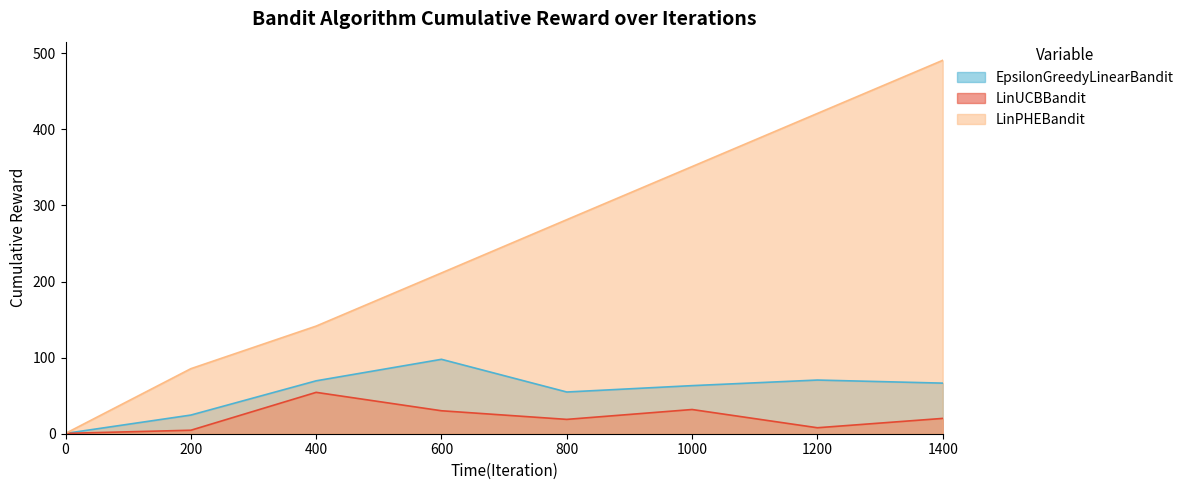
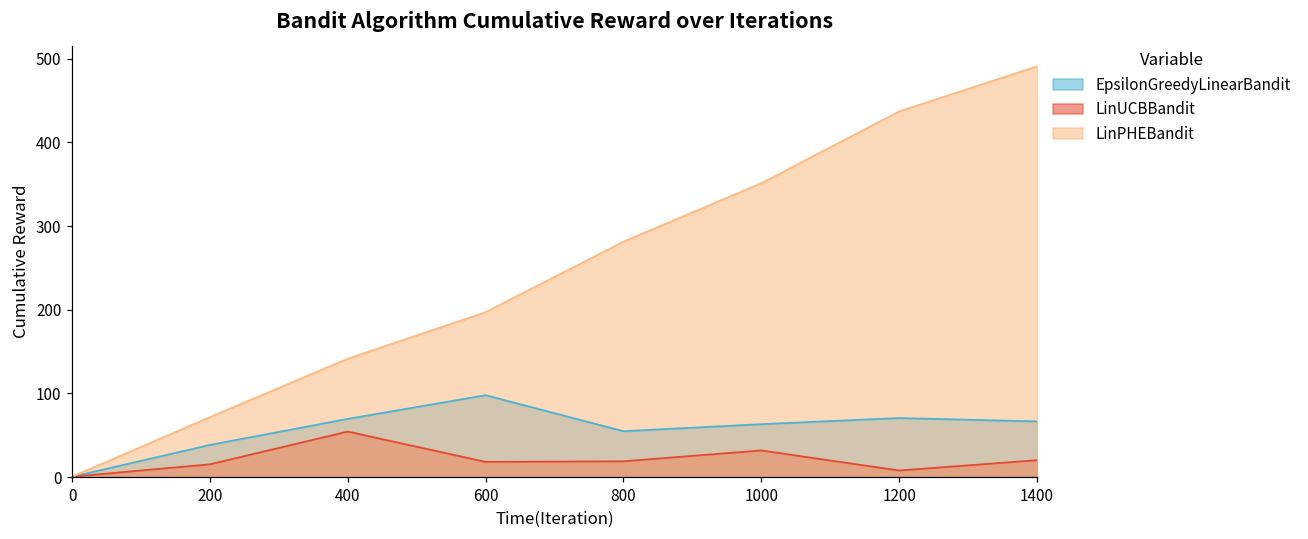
EpsilonGreedyLinearBandit, 200: 20 -> 40
LinUCBBandit, 200: 0 -> 20
LinPHEBandit, 200: 90 -> 70
LinUCBBandit, 600: 30 -> 20
LinPHEBandit, 600: 210 -> 200
LinPHEBandit, 1200: 420 -> 440
